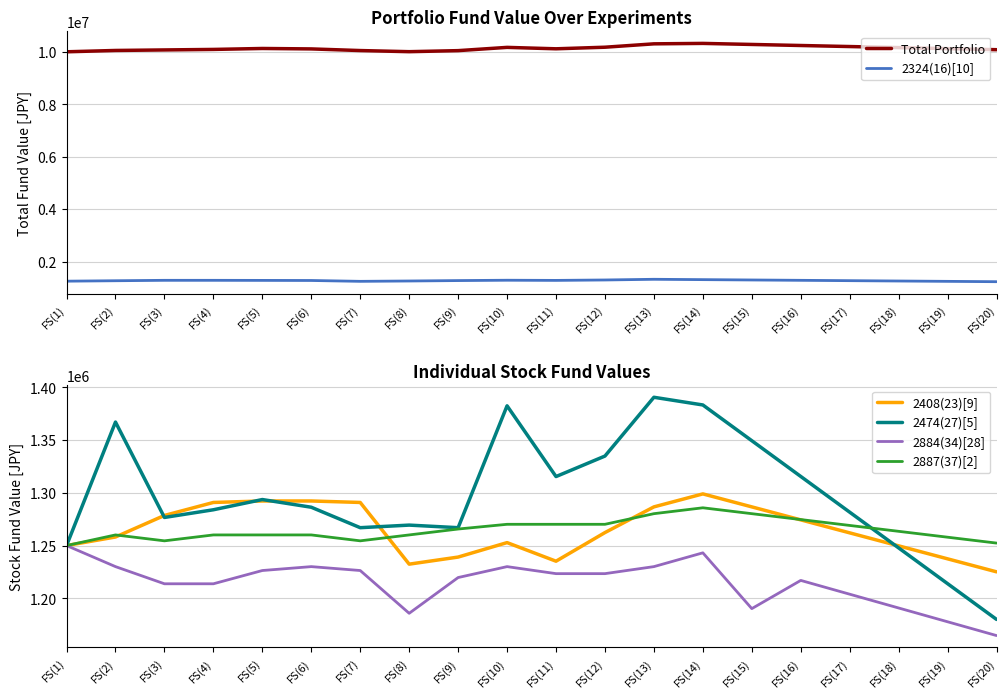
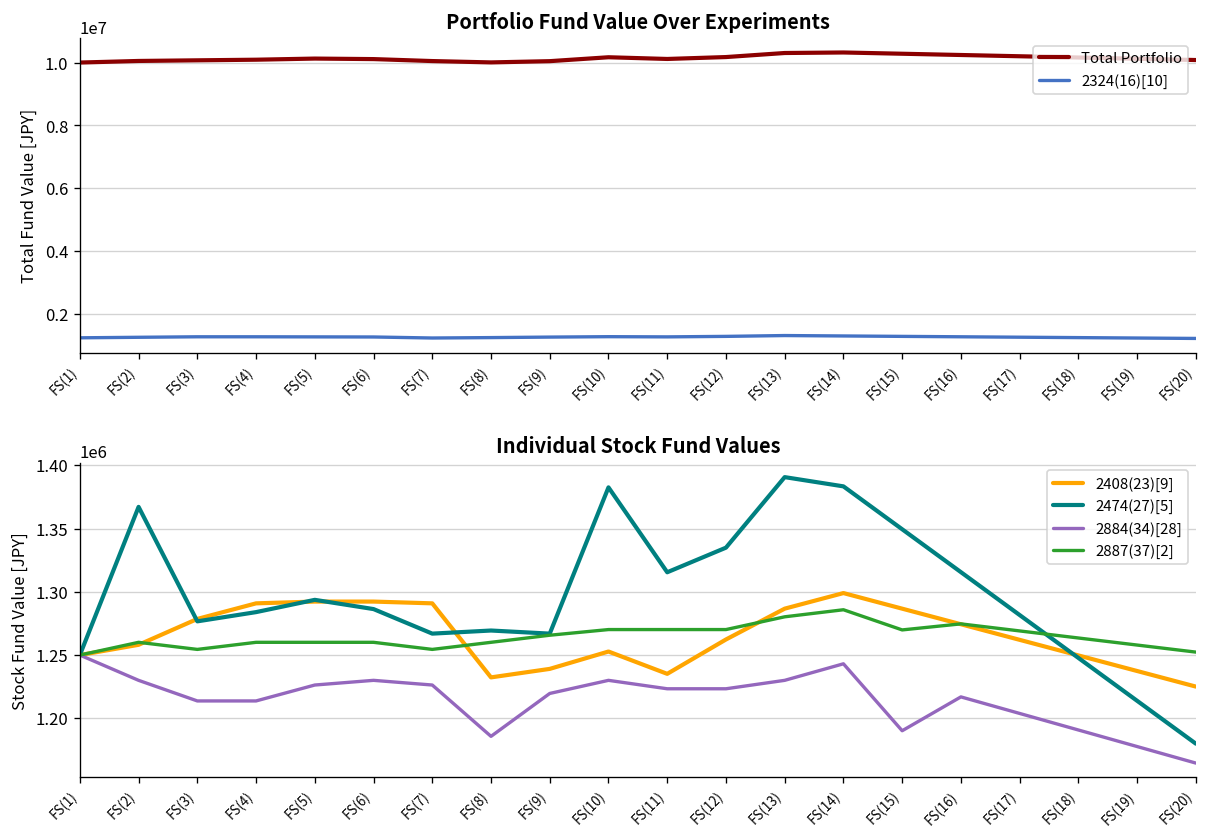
Individual Stock Fund Values, 2887(37)[2], FS(15): 1280000 -> 1270000
